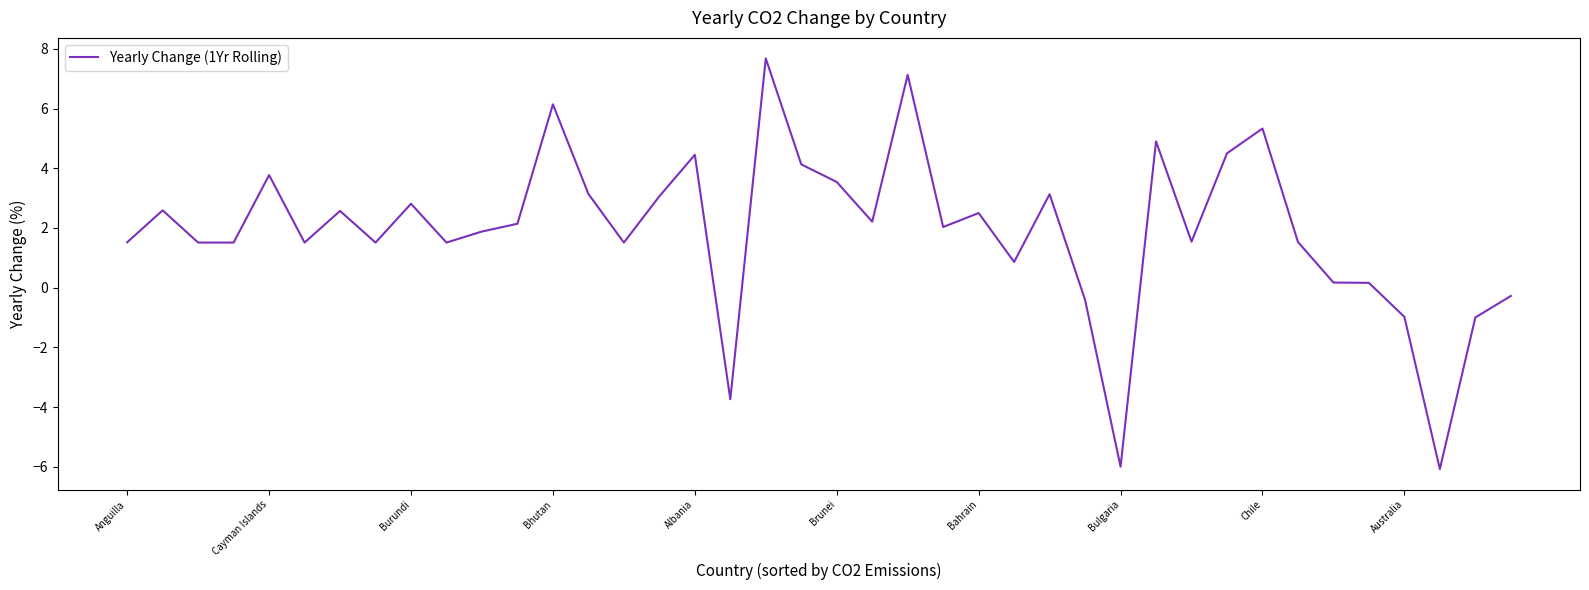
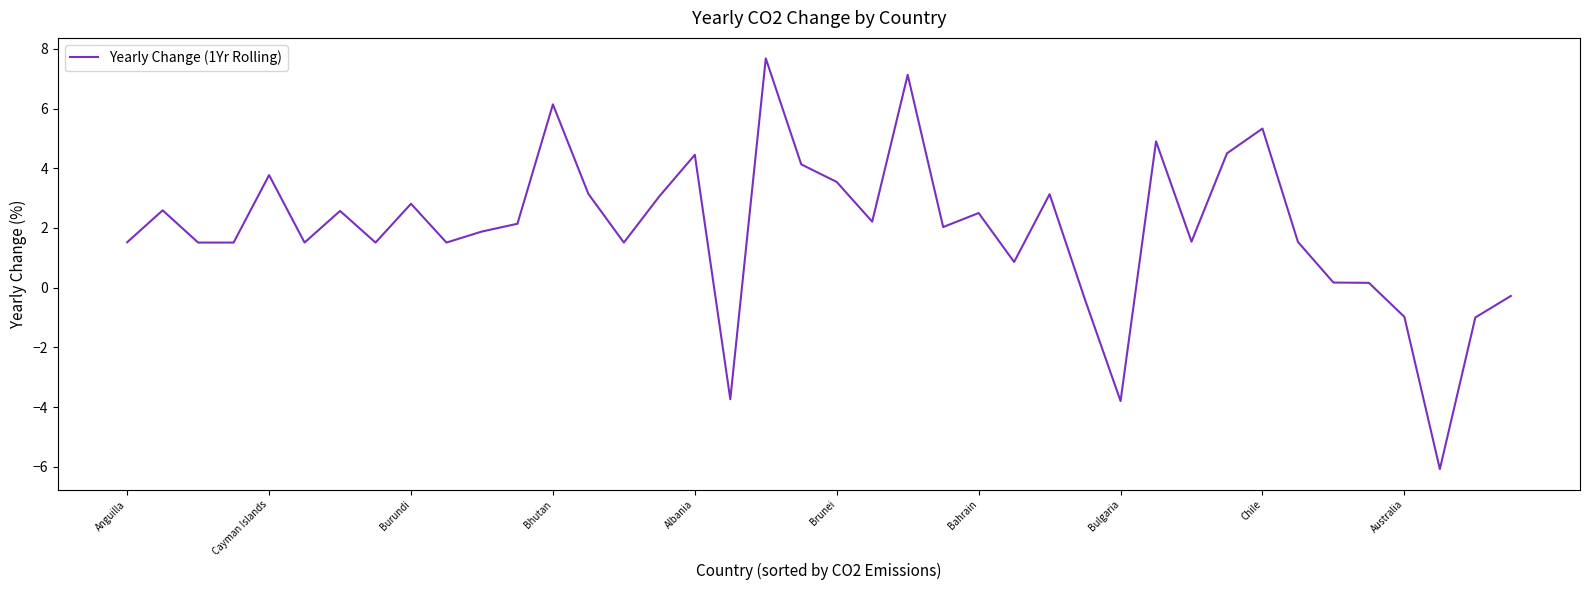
Bulgaria: -6.0 -> -3.8
